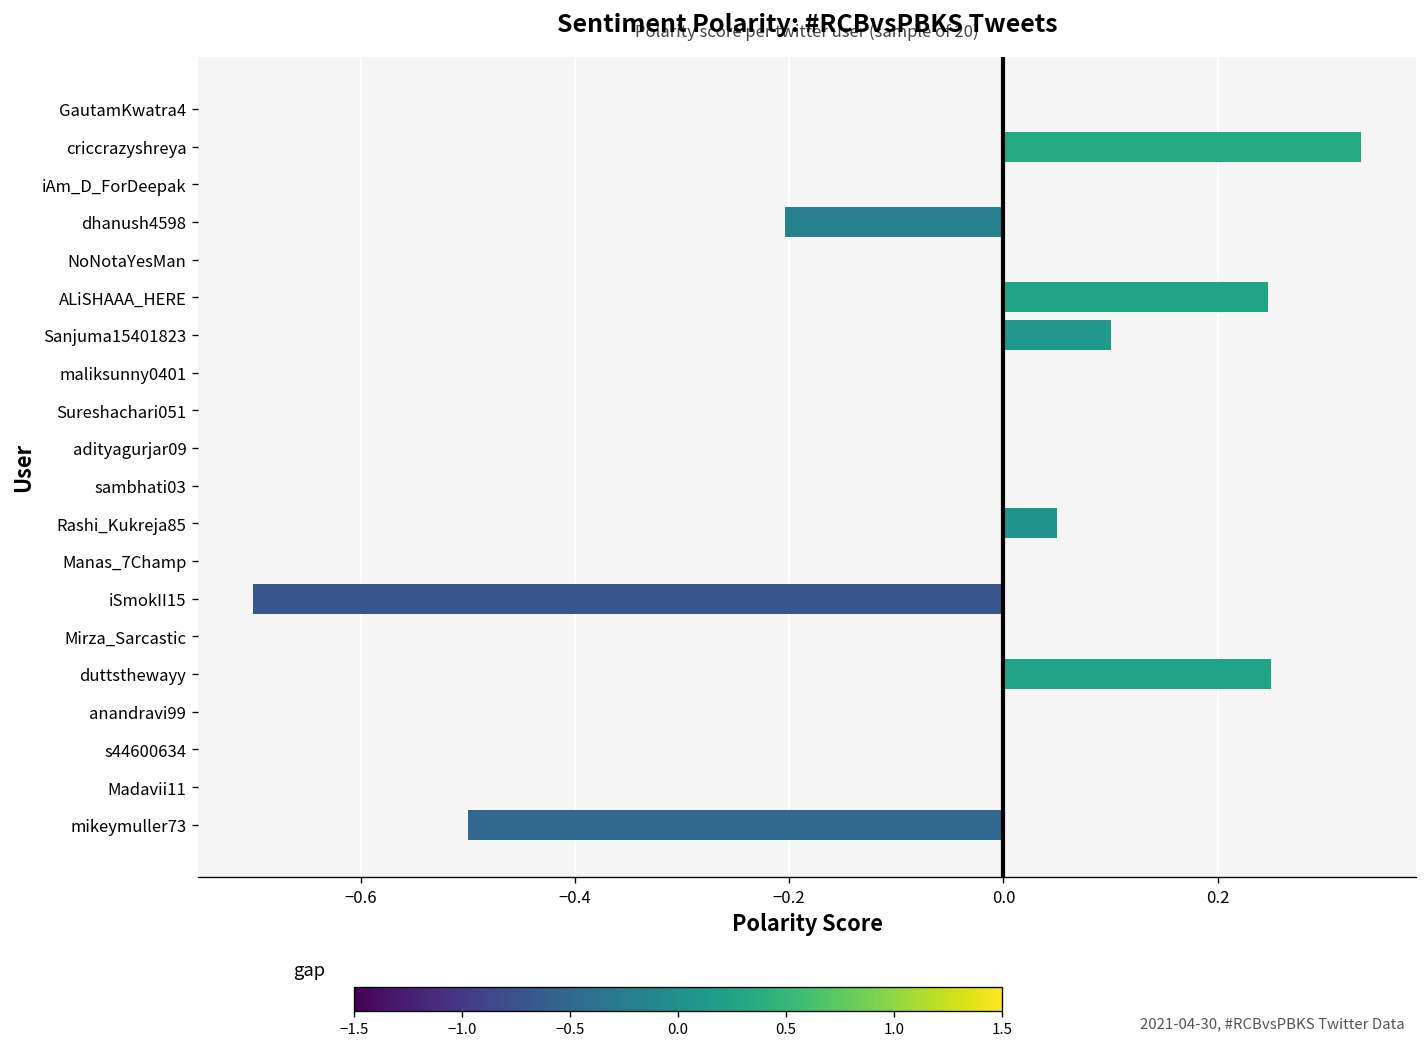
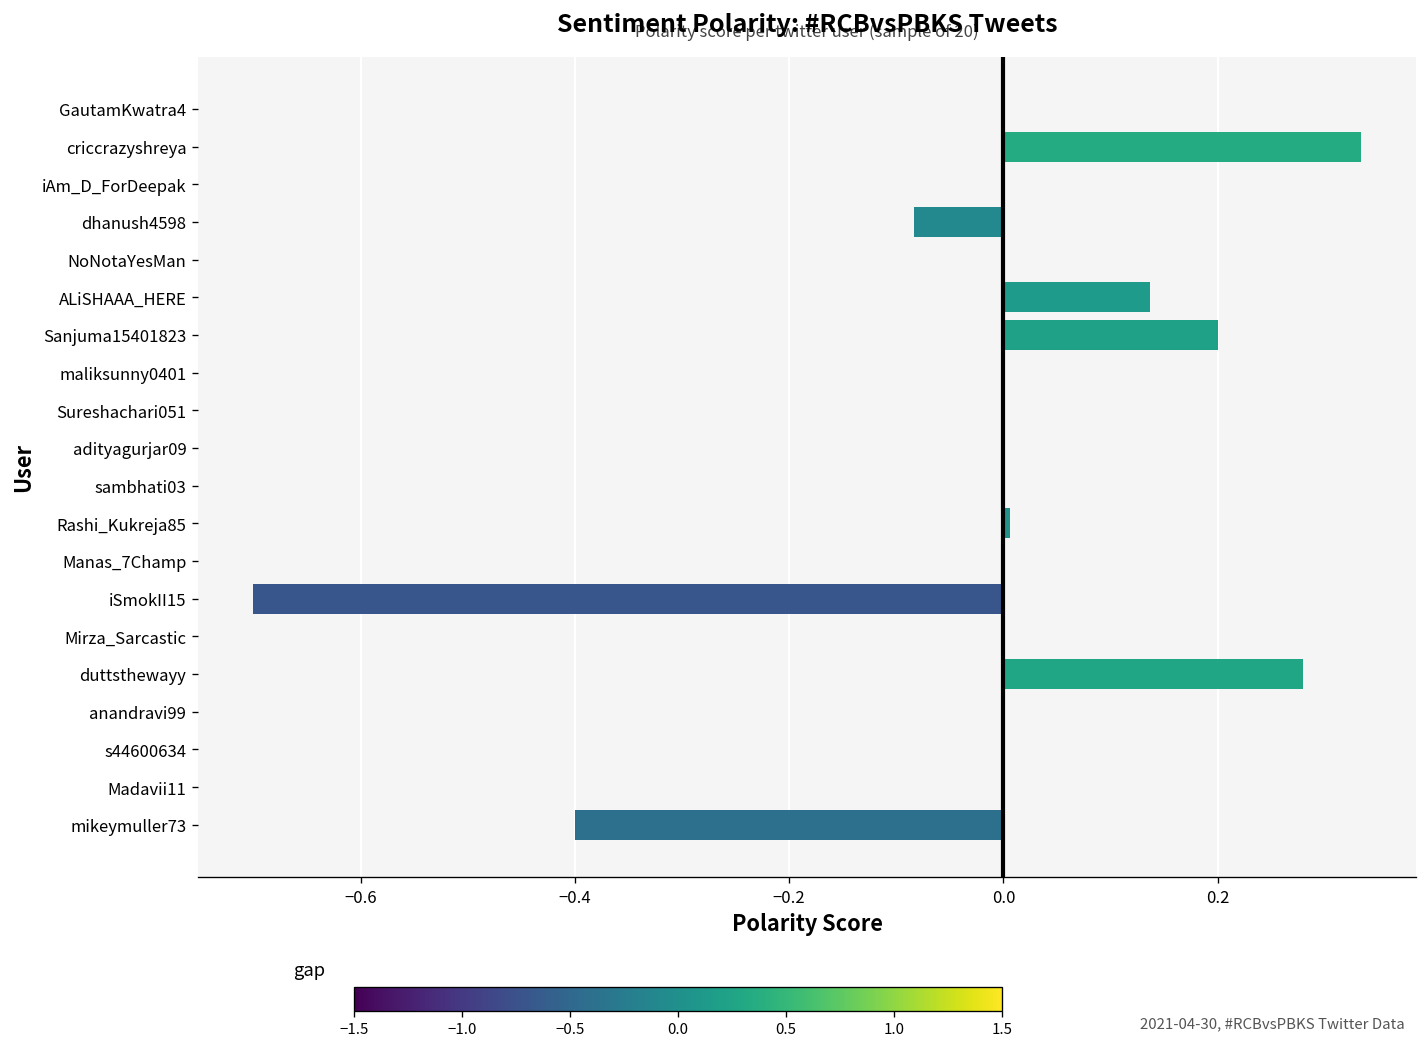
dhanush4598: -0.20 -> -0.08
ALiSHAAA_HERE: 0.25 -> 0.14
Sanjuma15401823: 0.1 -> 0.2
Rashi_Kukreja85: 0.05 -> 0.01
duttsthewayy: 0.25 -> 0.28
mikeymuller73: -0.5 -> -0.4
